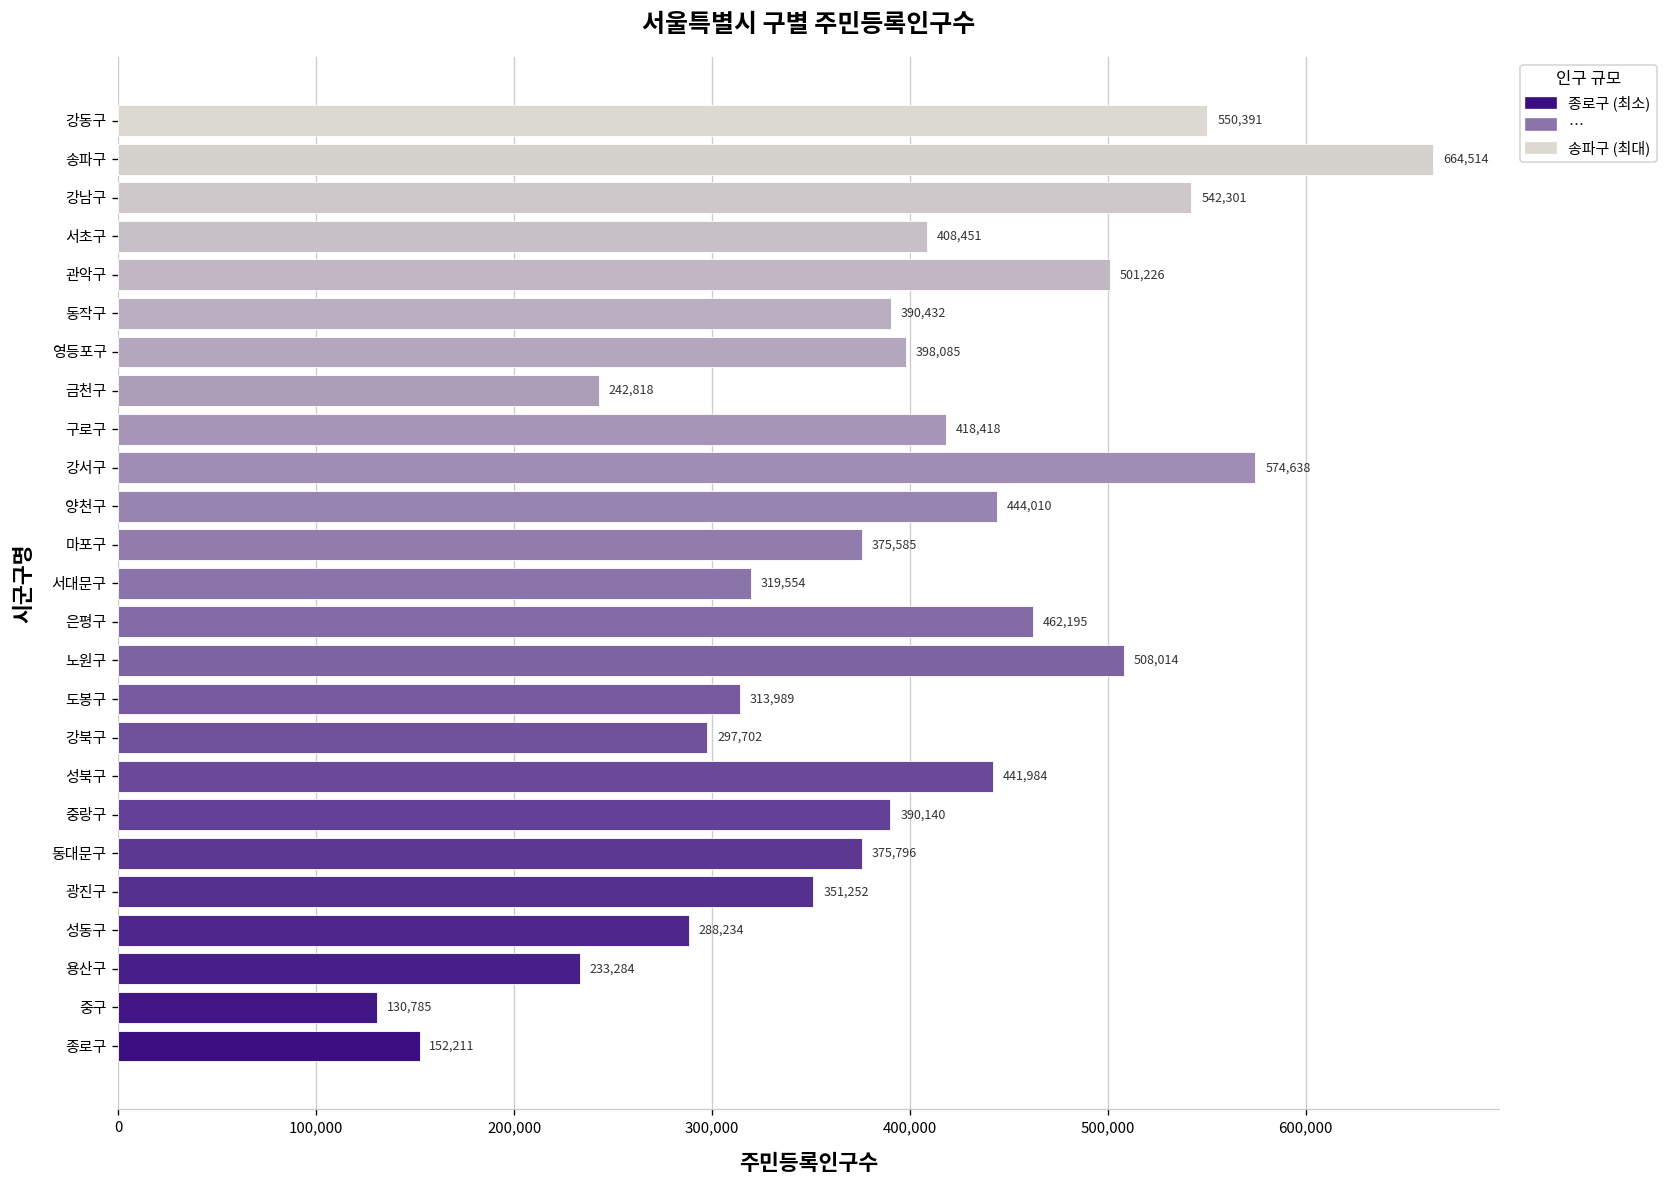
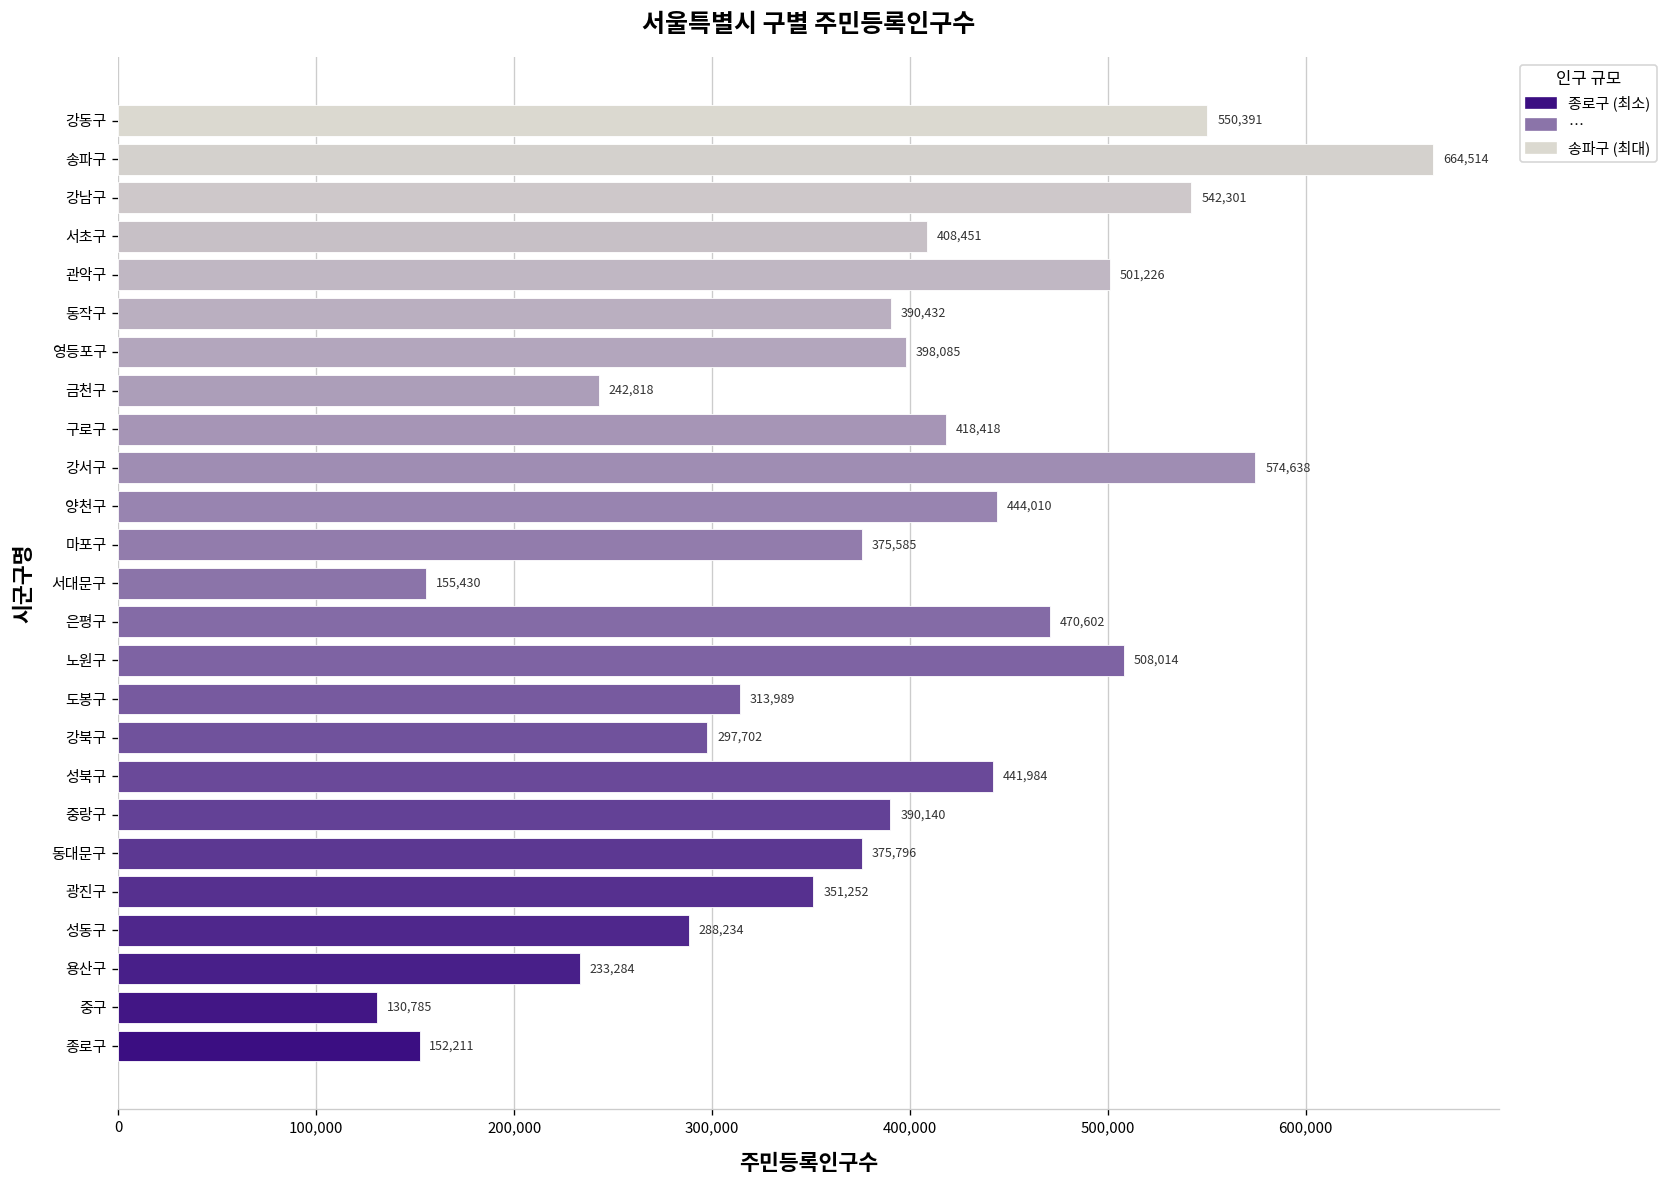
서대문구: 319,554 -> 155,430
은평구: 462,195 -> 470,602
